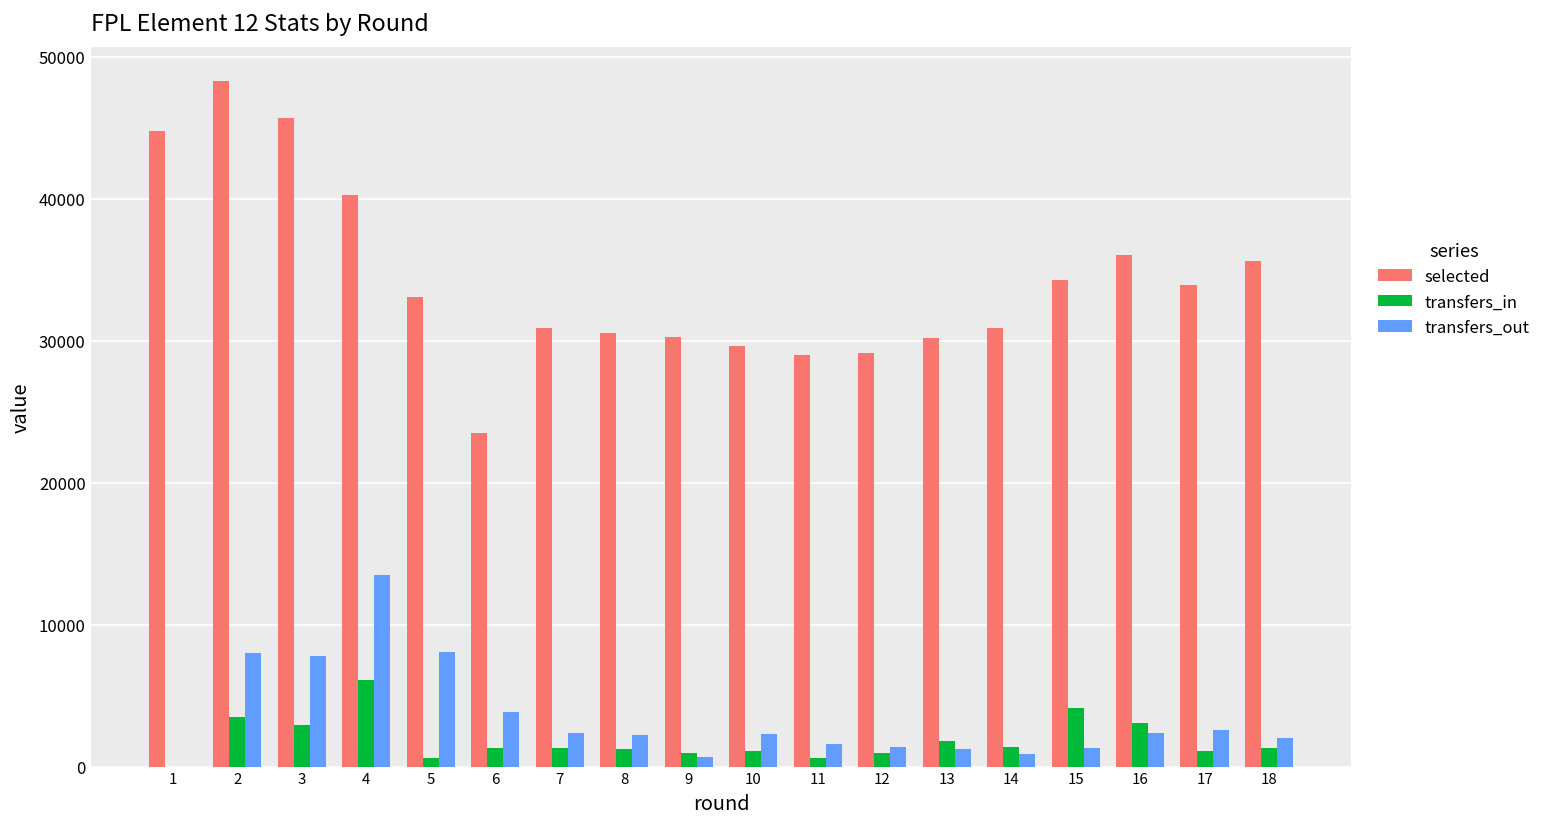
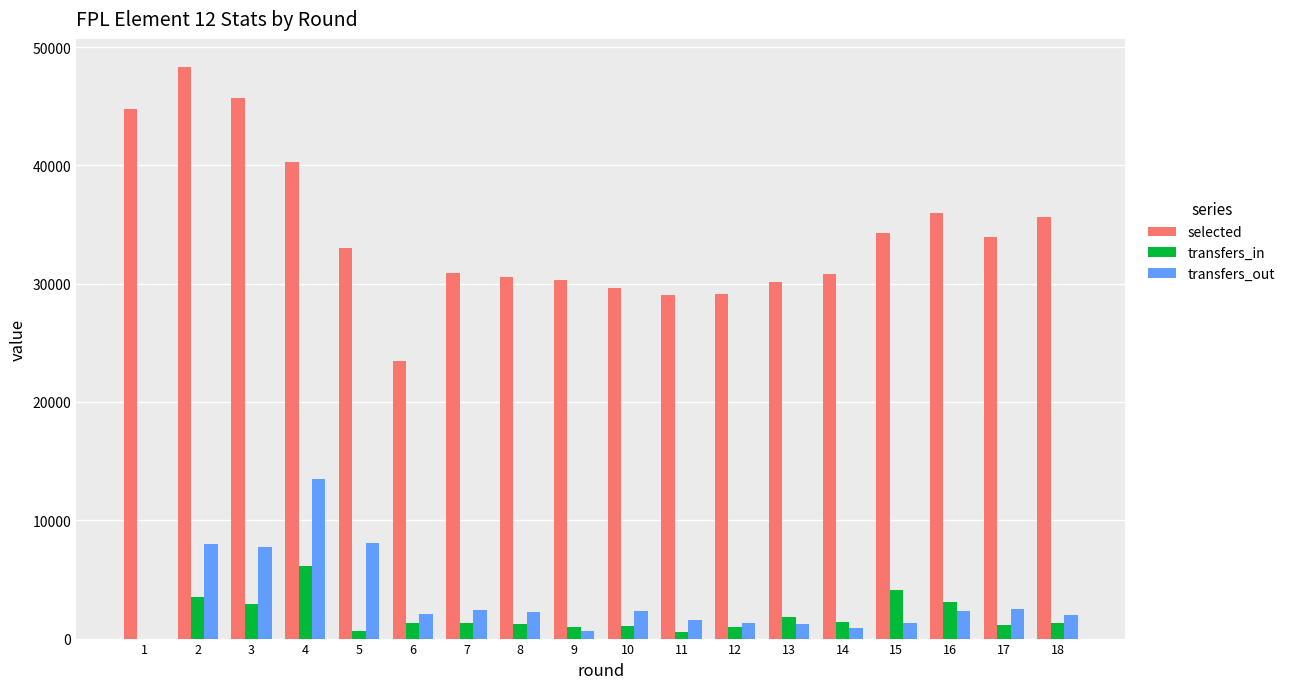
transfers_out, 6: 3900 -> 2000
